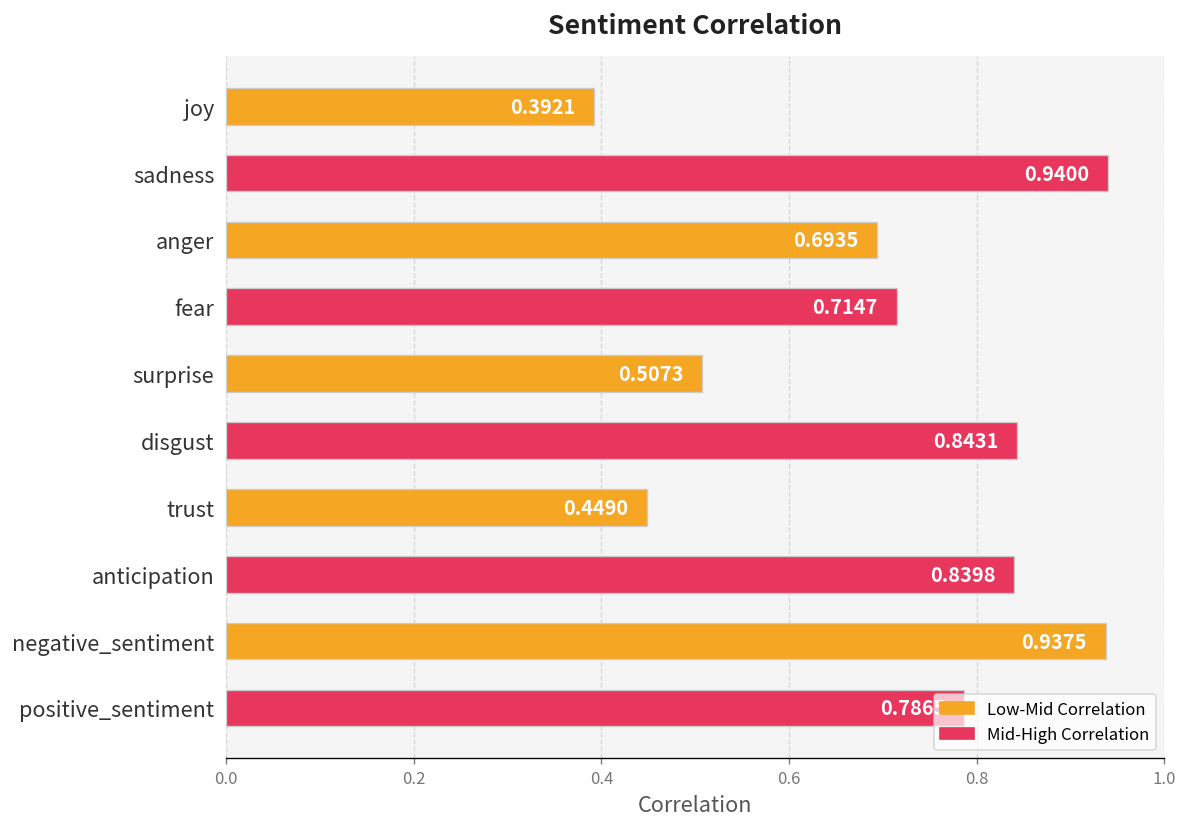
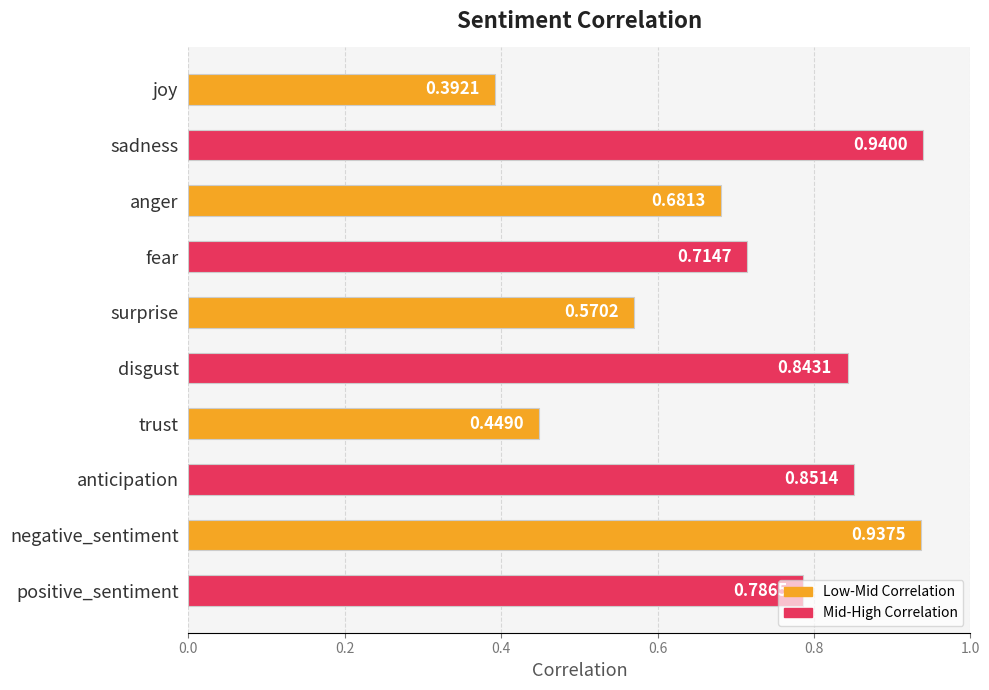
anger: 0.6935 -> 0.6813
surprise: 0.5073 -> 0.5702
anticipation: 0.8398 -> 0.8514
